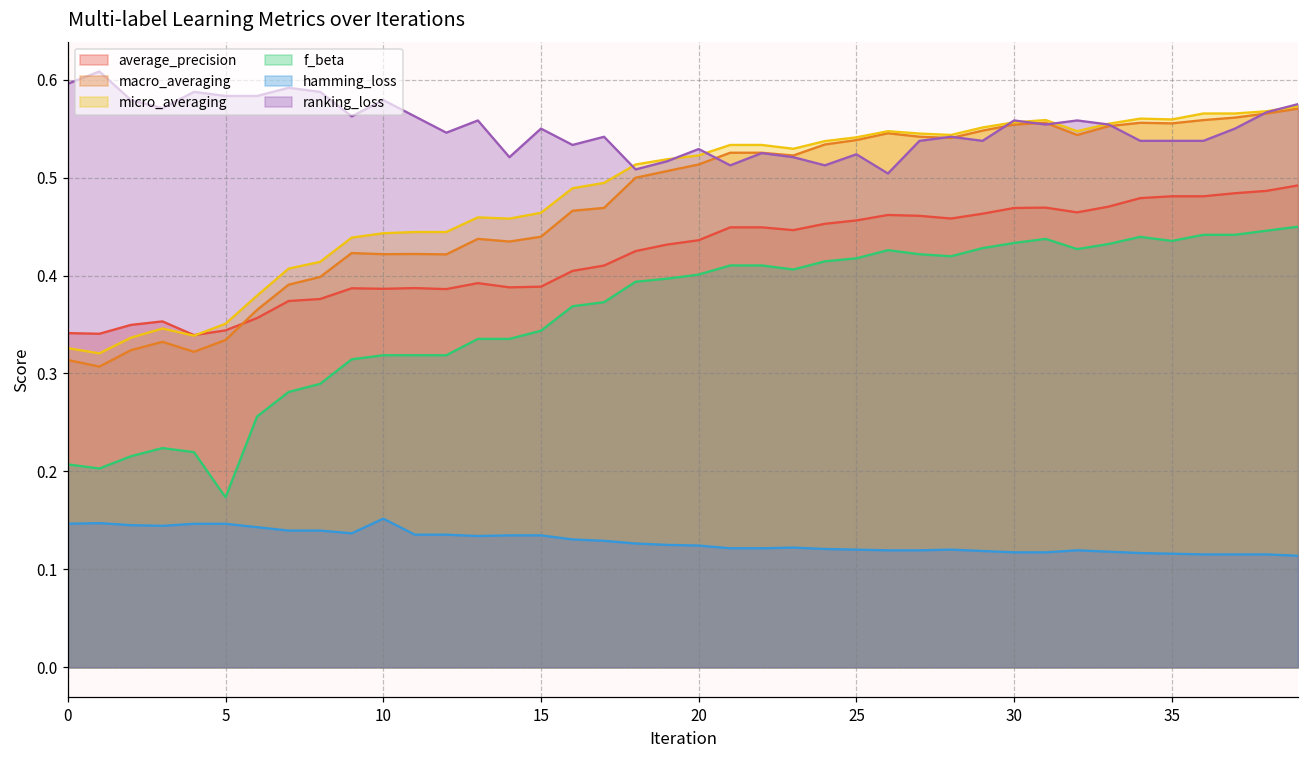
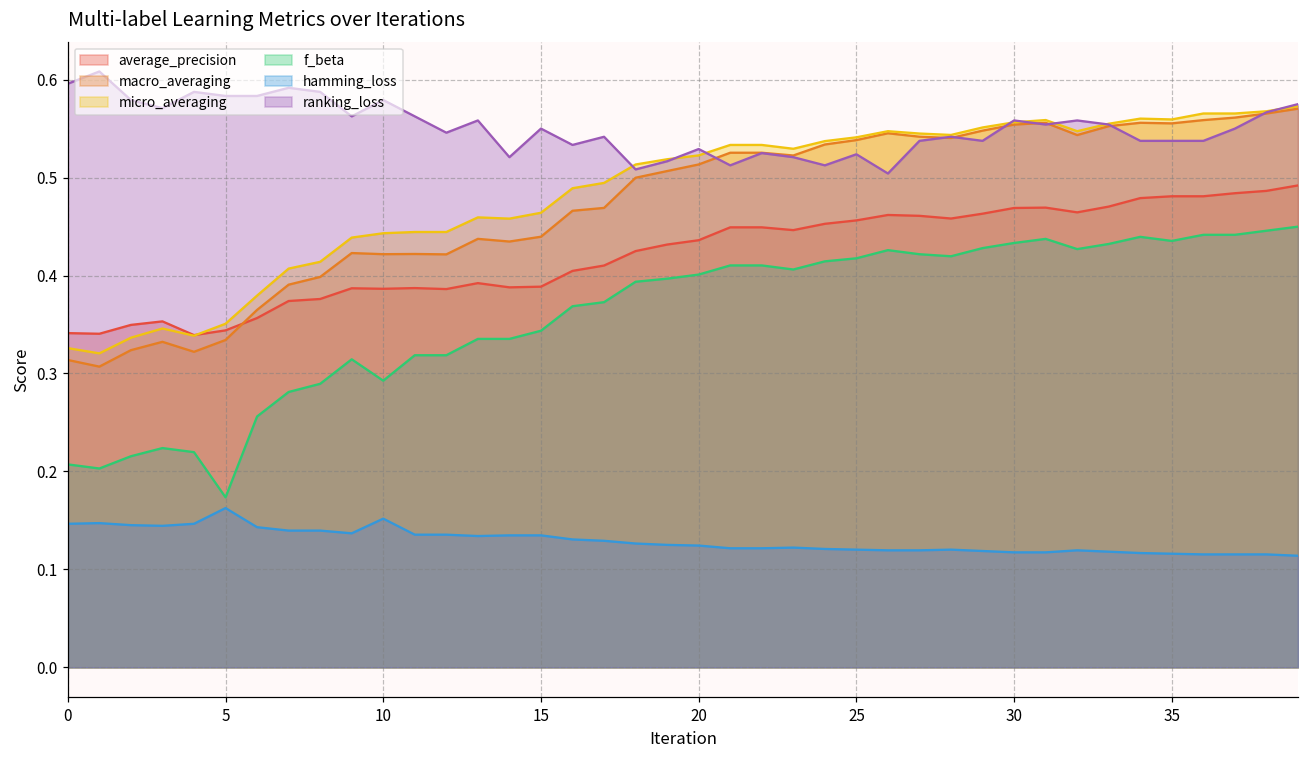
hamming_loss, 5: 0.15 -> 0.16
f_beta, 10: 0.32 -> 0.29
